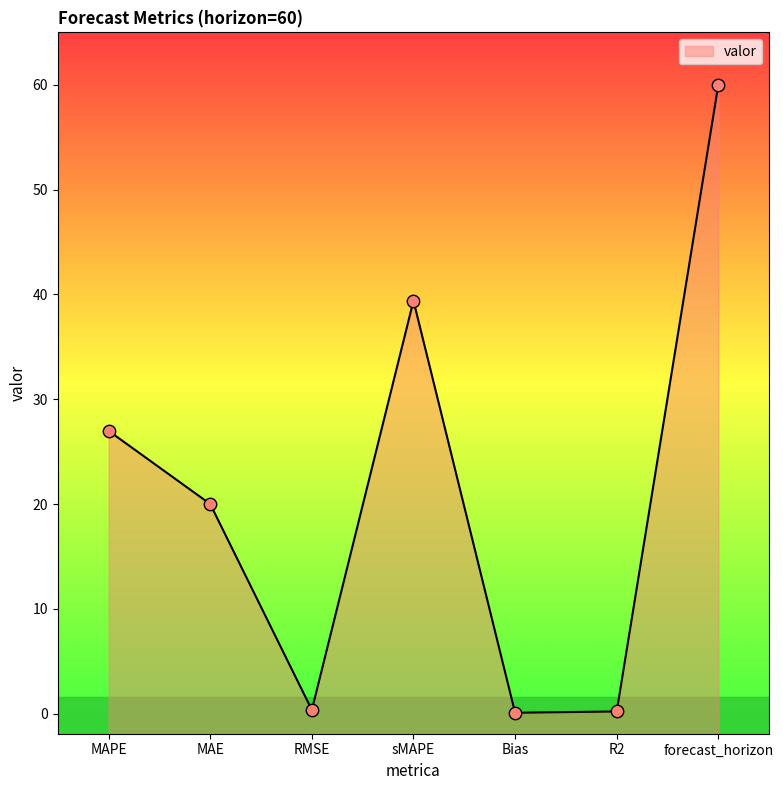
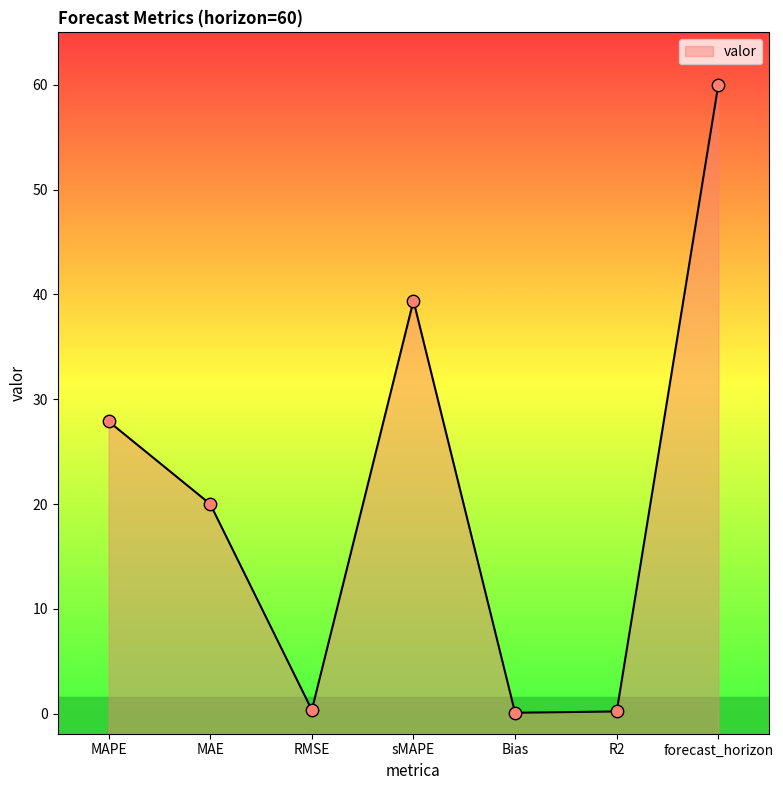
MAPE: 27.0 -> 27.9
